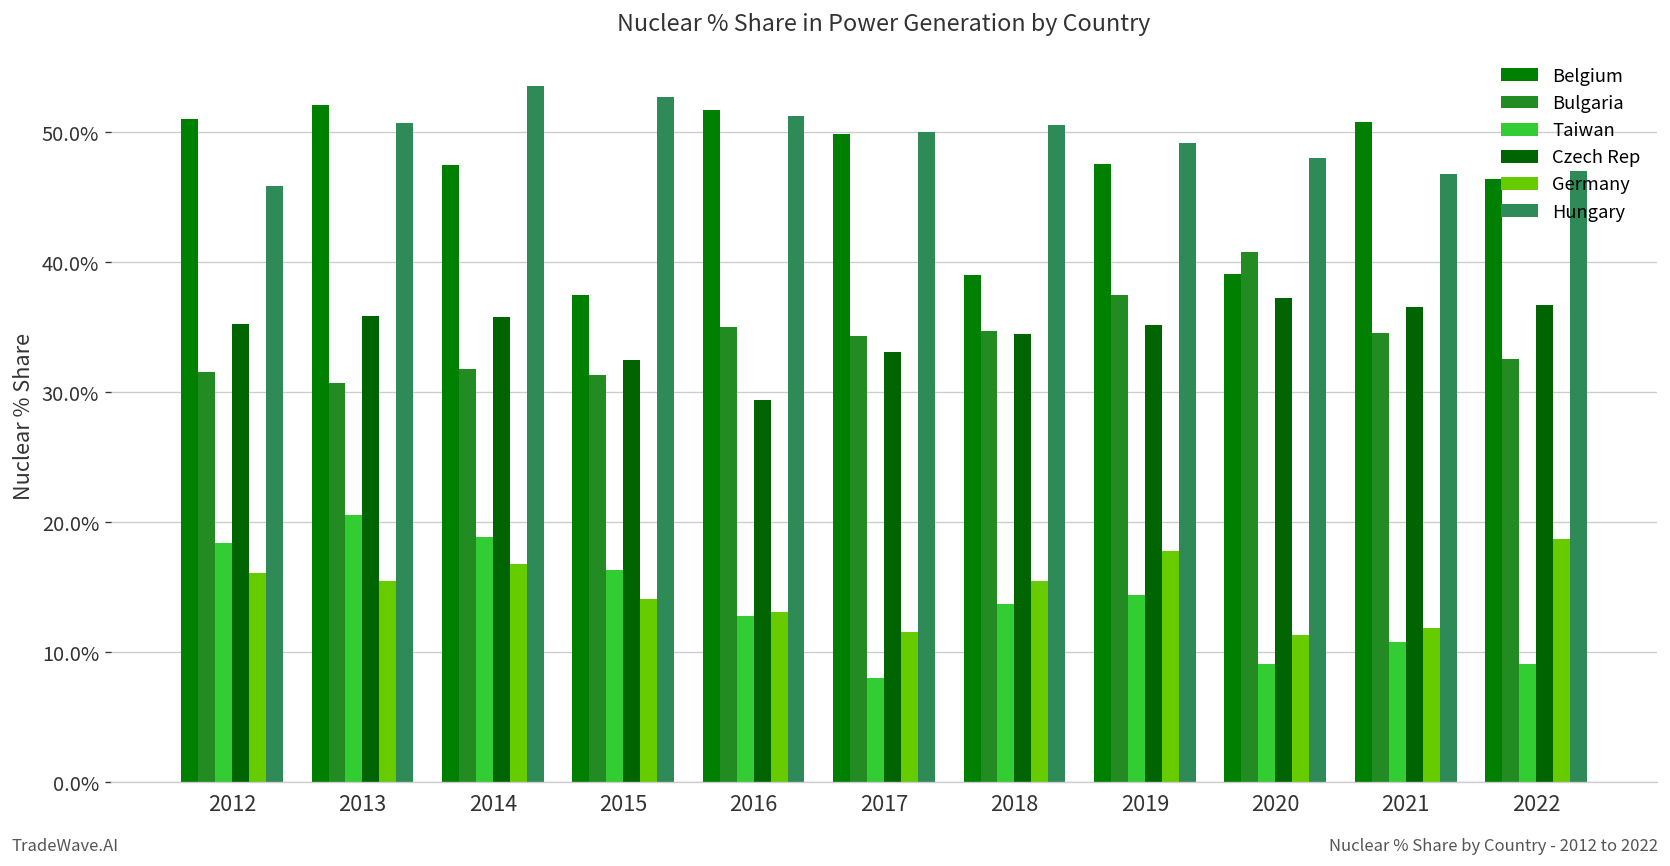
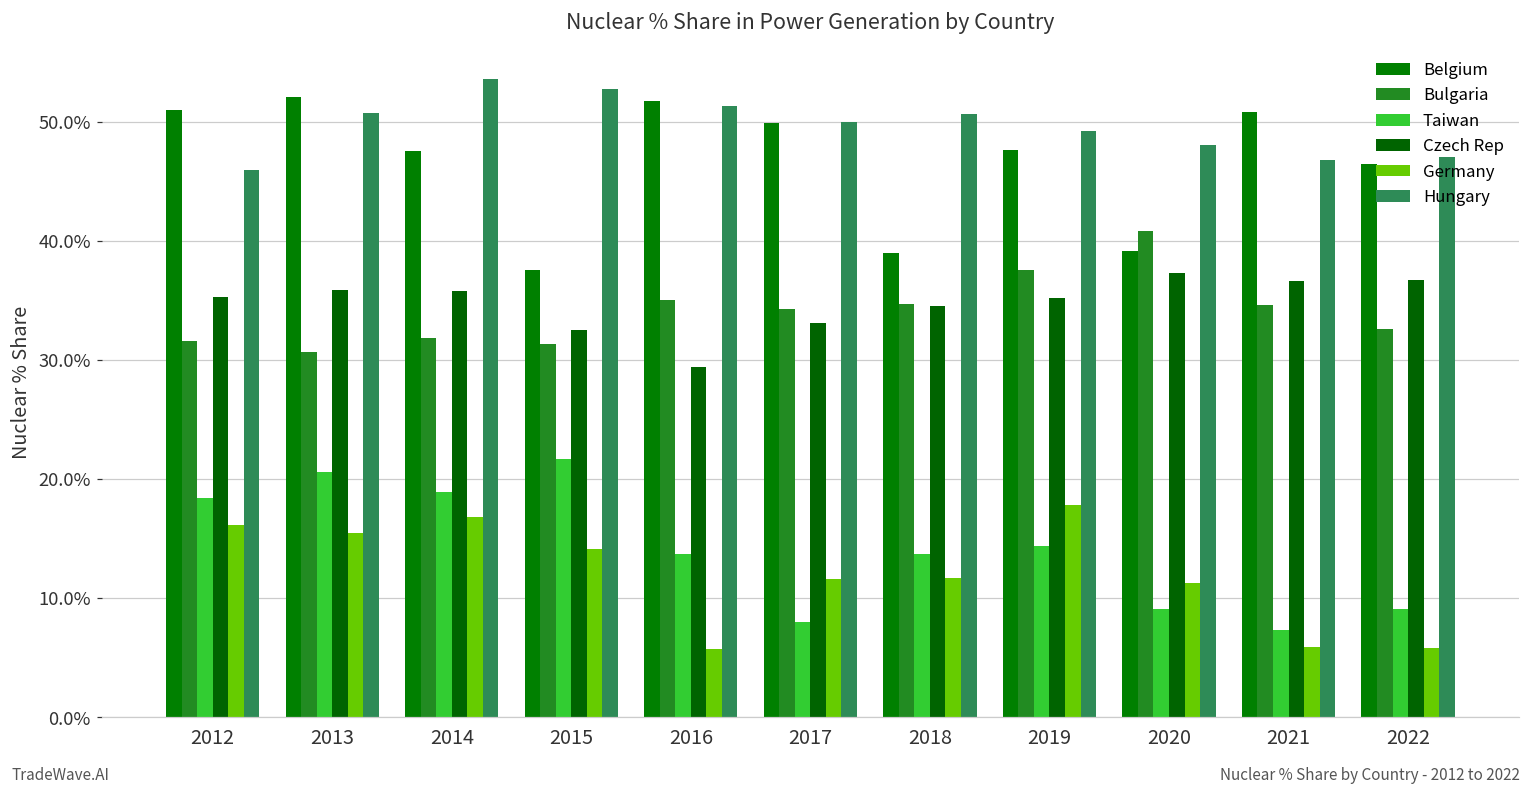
Taiwan, 2015: 16.3% -> 21.7%
Taiwan, 2016: 12.8% -> 13.7%
Germany, 2016: 13.1% -> 5.7%
Germany, 2018: 15.5% -> 11.7%
Taiwan, 2021: 10.8% -> 7.3%
Germany, 2021: 11.9% -> 5.9%
Germany, 2022: 18.7% -> 5.8%
